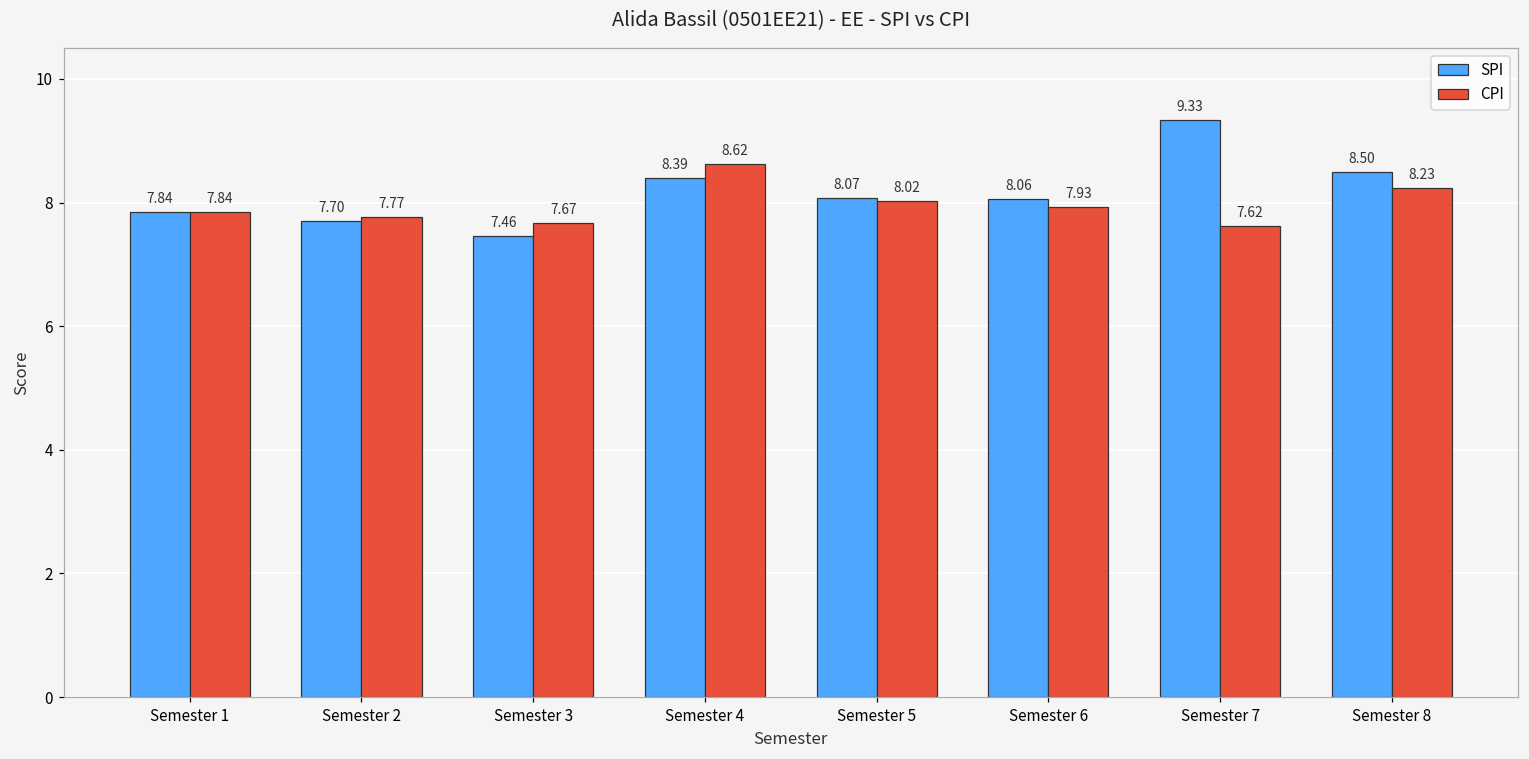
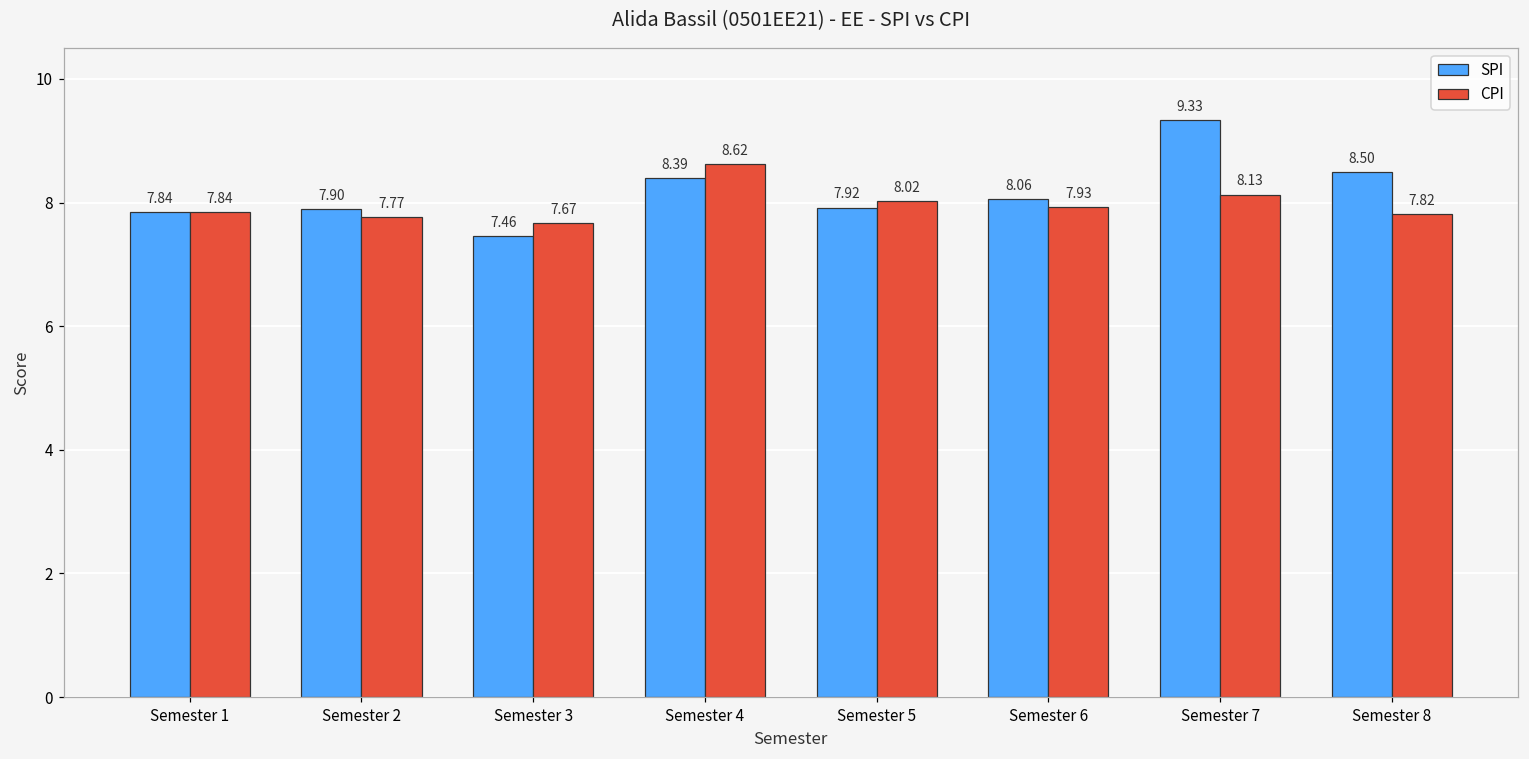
SPI, Semester 2: 7.70 -> 7.90
SPI, Semester 5: 8.07 -> 7.92
CPI, Semester 7: 7.62 -> 8.13
CPI, Semester 8: 8.23 -> 7.82
